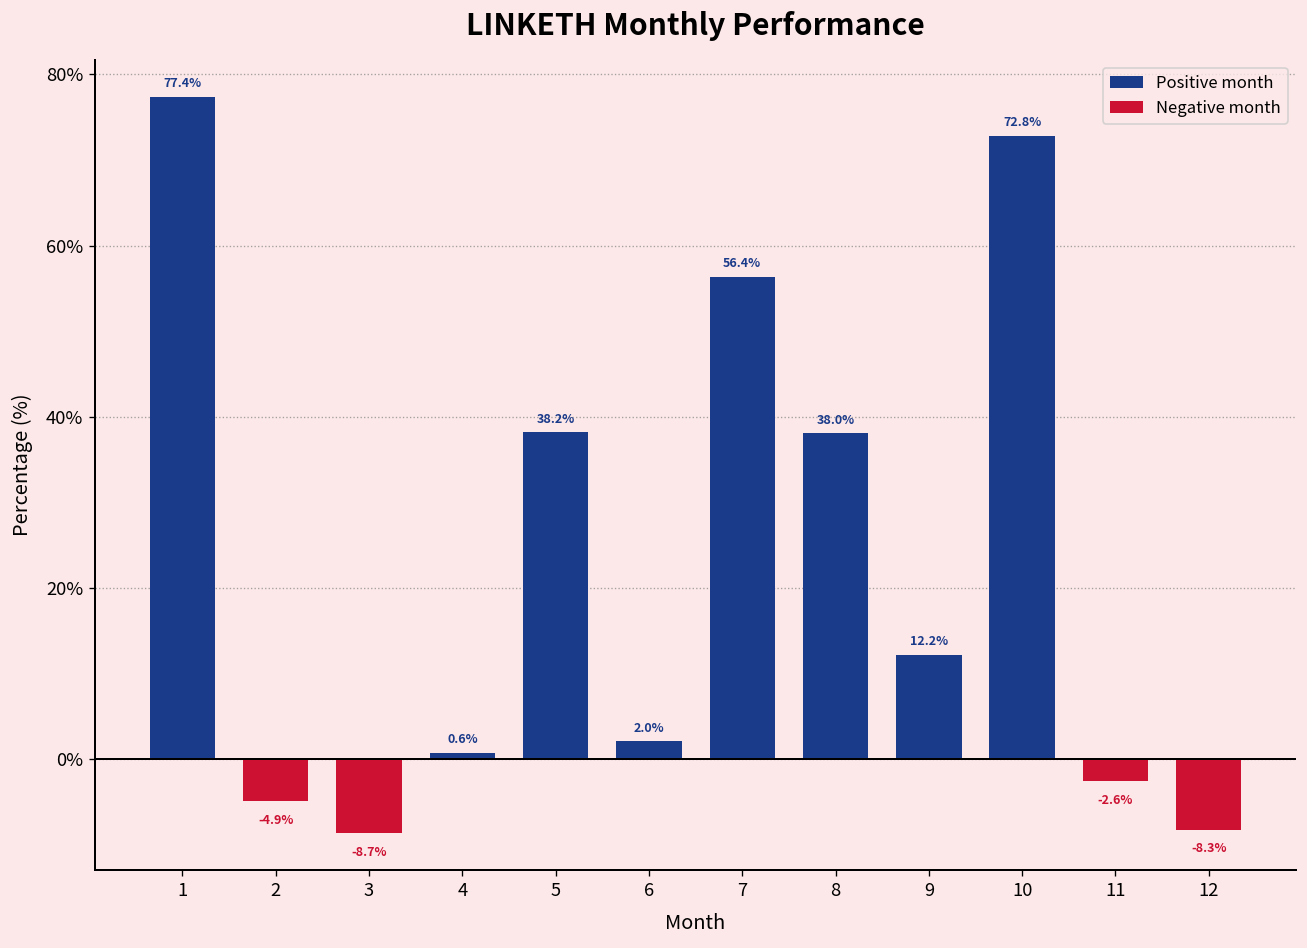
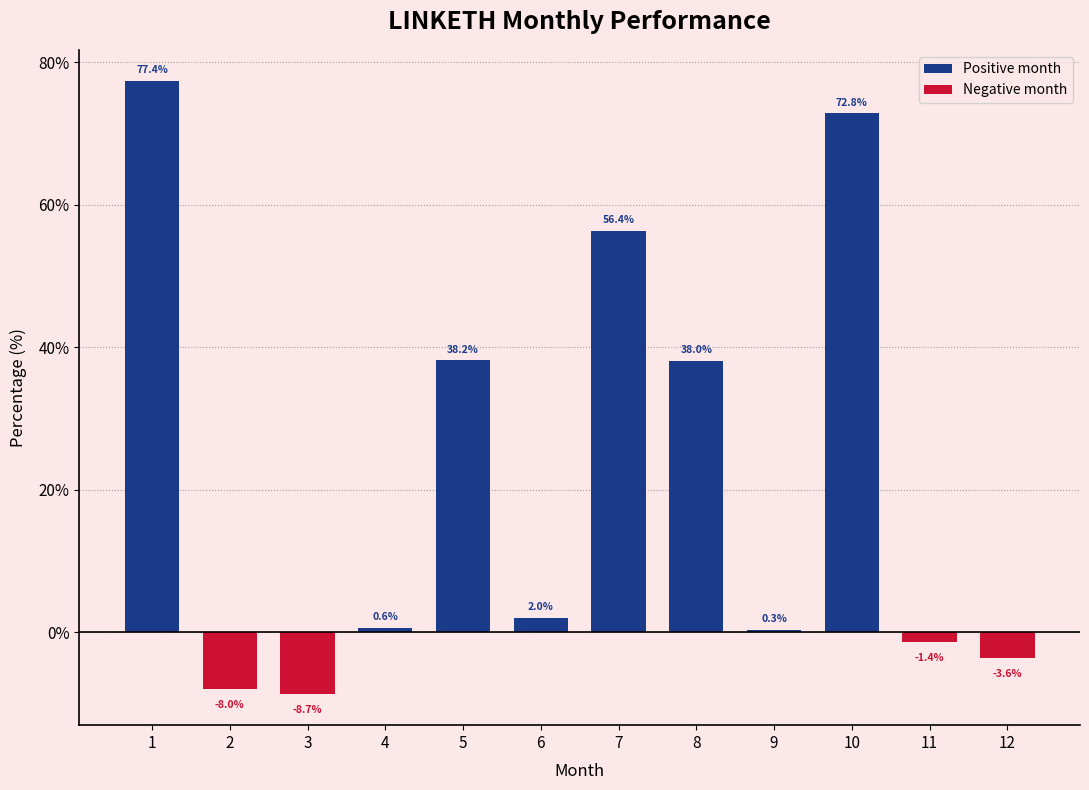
2: -4.9% -> -8.0%
9: 12.2% -> 0.3%
11: -2.6% -> -1.4%
12: -8.3% -> -3.6%
